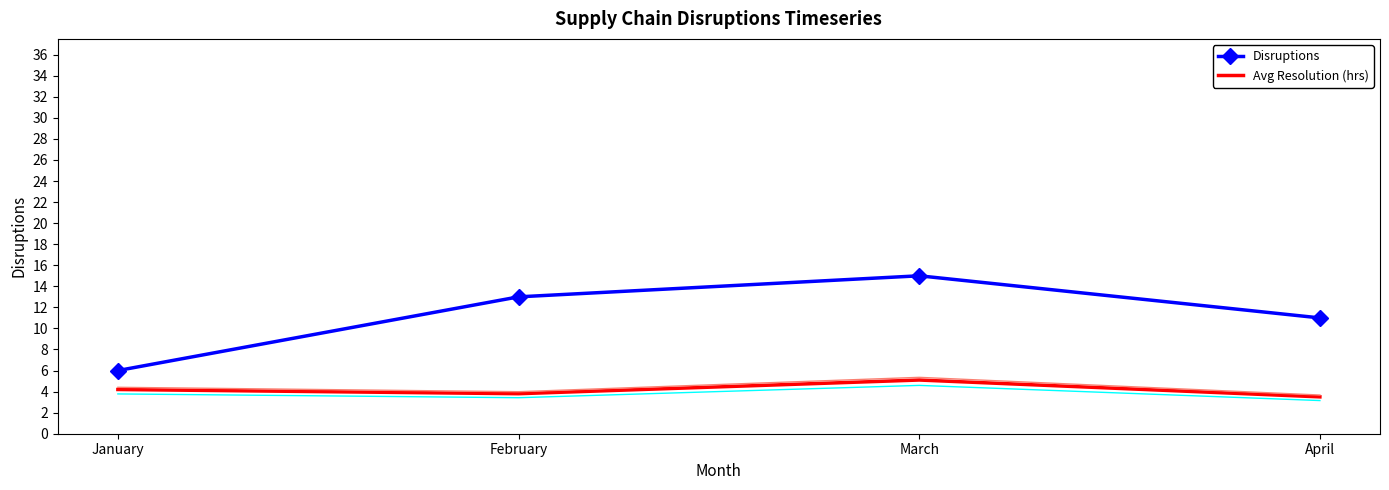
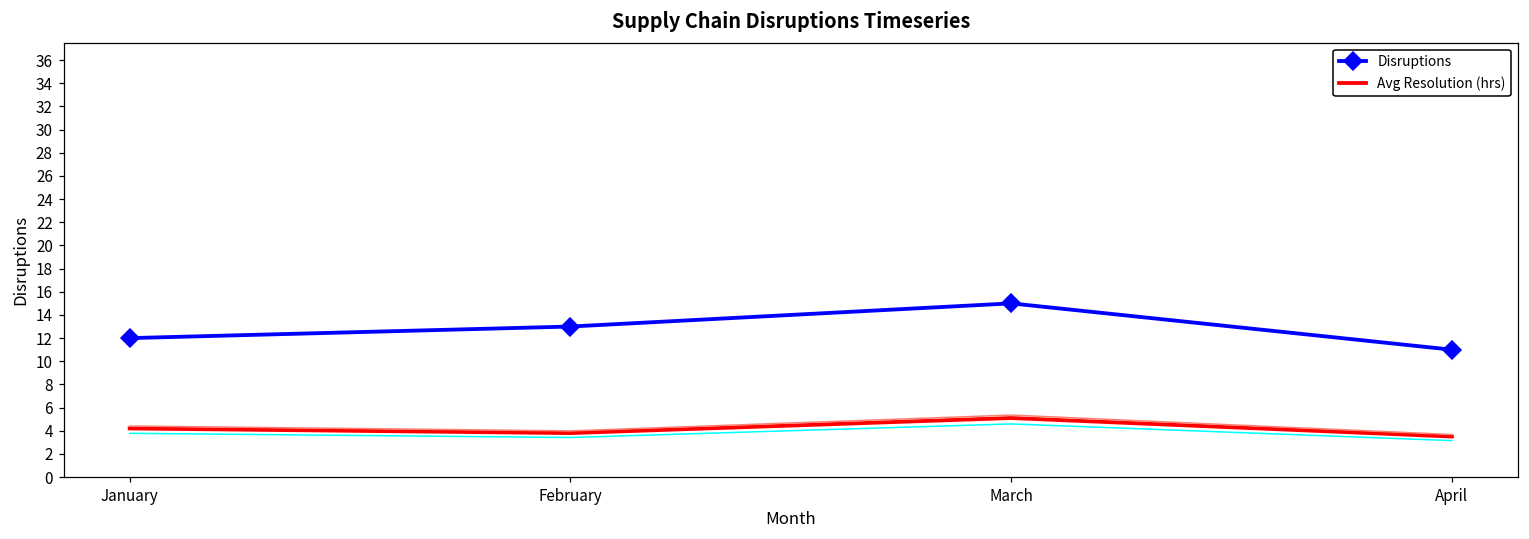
Disruptions, January: 6 -> 12
